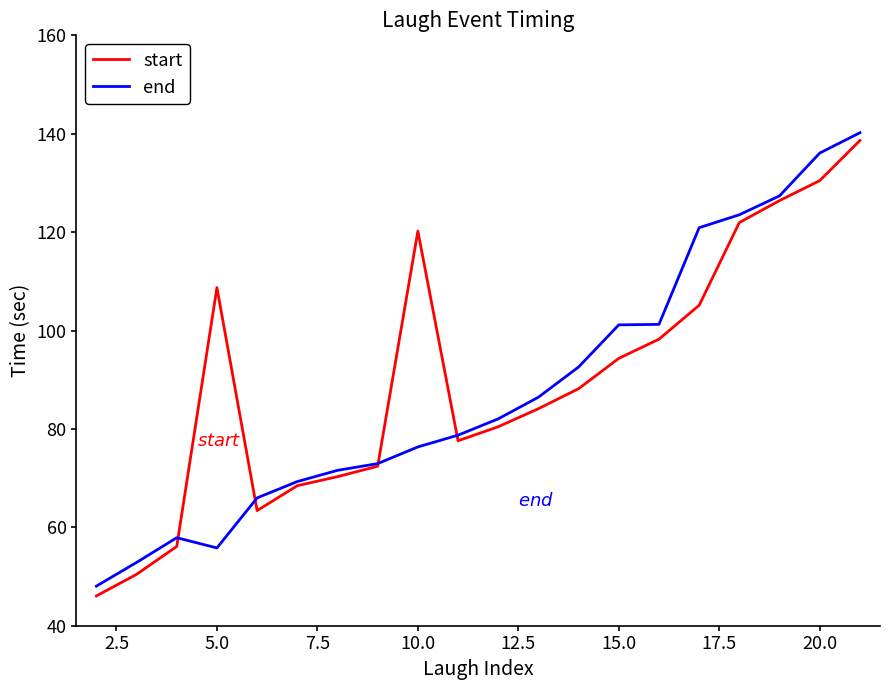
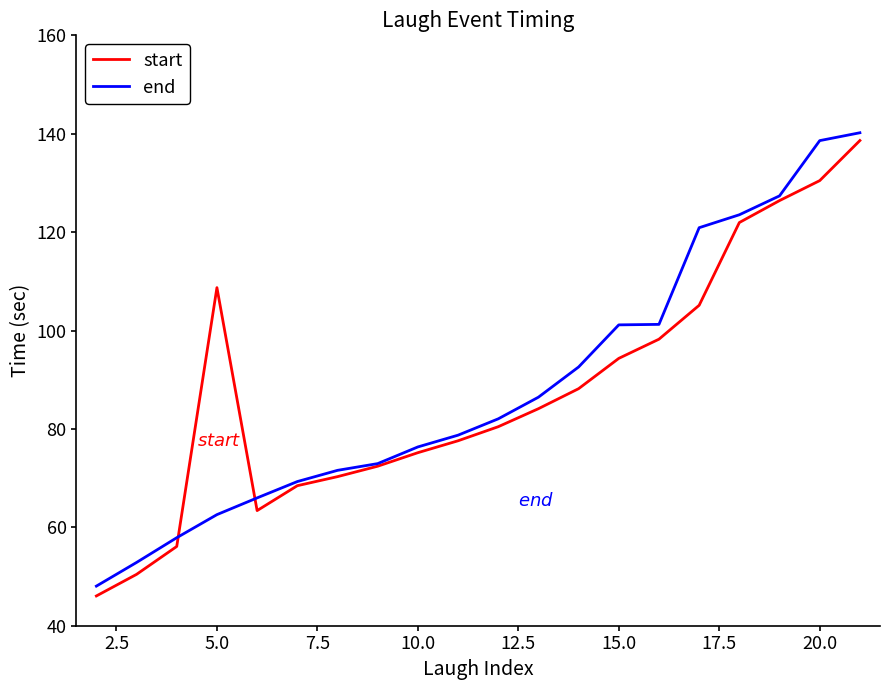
end, 5.0: 56 -> 63
start, 10.0: 120 -> 75
end, 20.0: 136 -> 139
